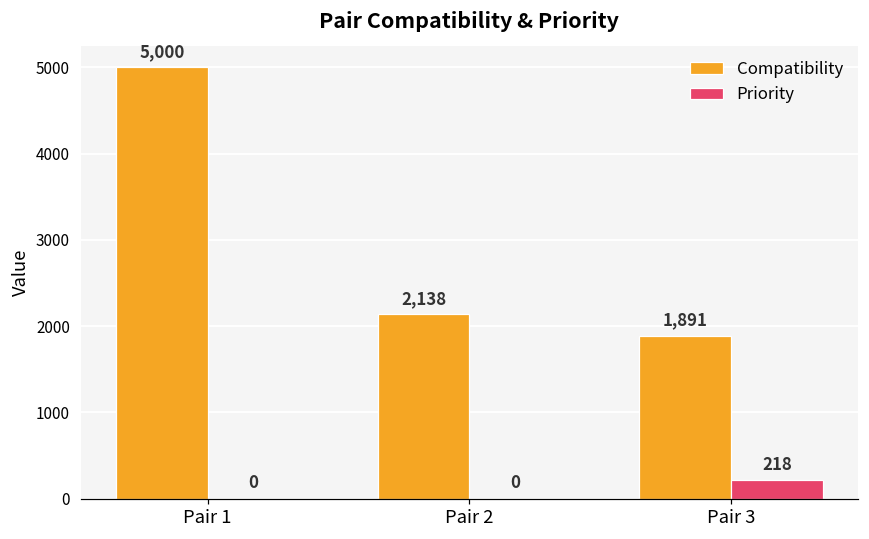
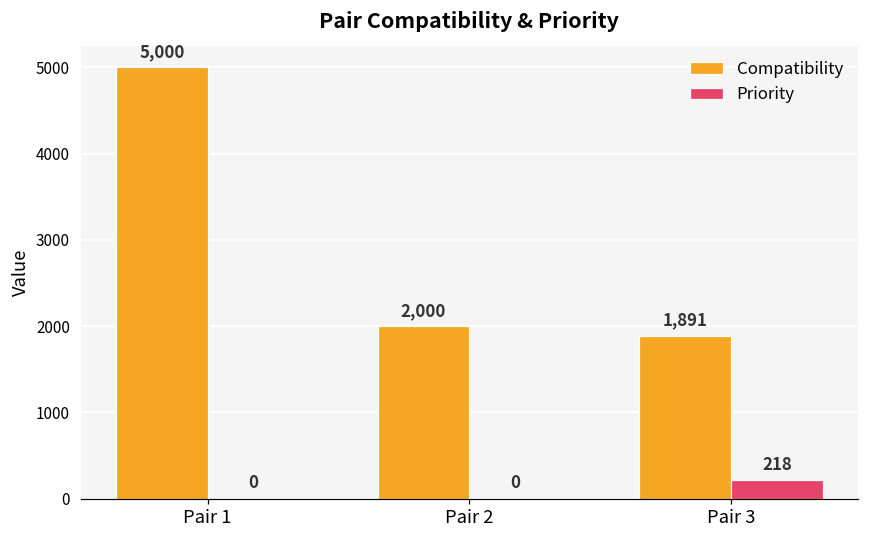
Compatibility, Pair 2: 2,138 -> 2,000
